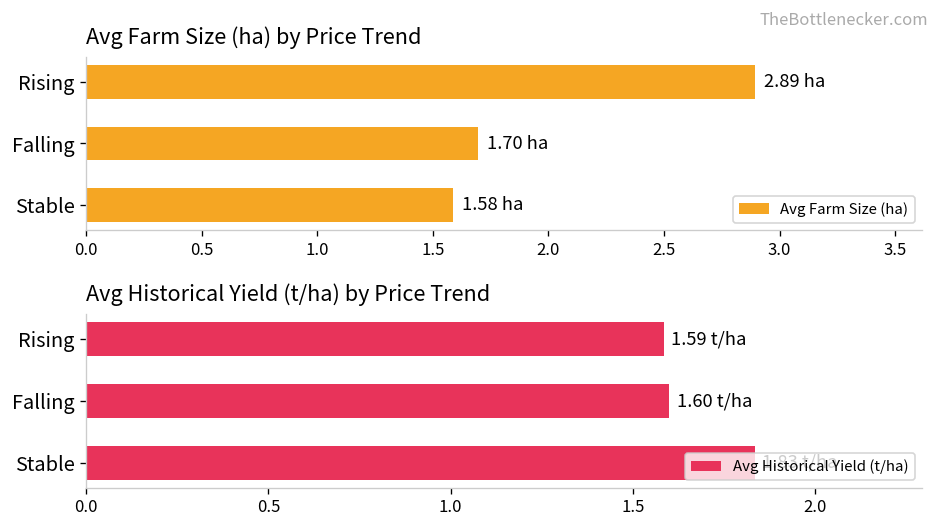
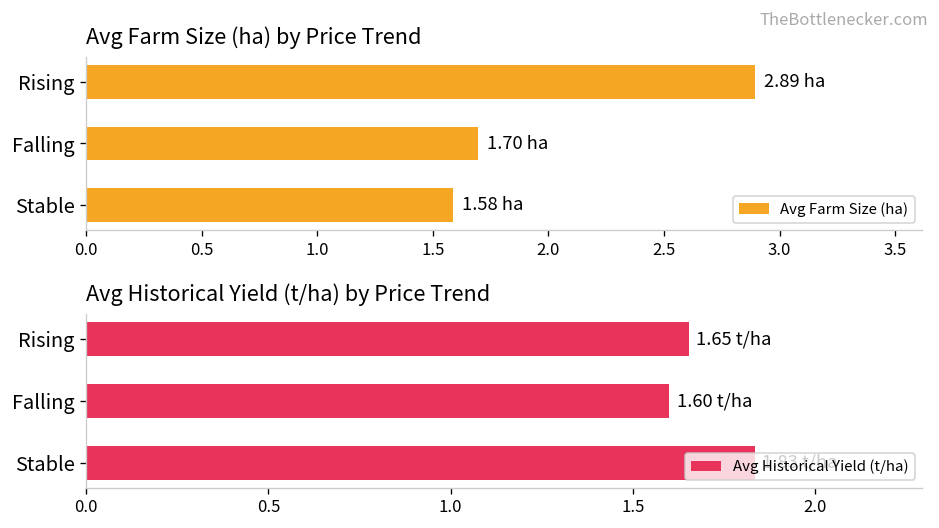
Avg Historical Yield (t/ha) by Price Trend, Rising: 1.59 -> 1.65
